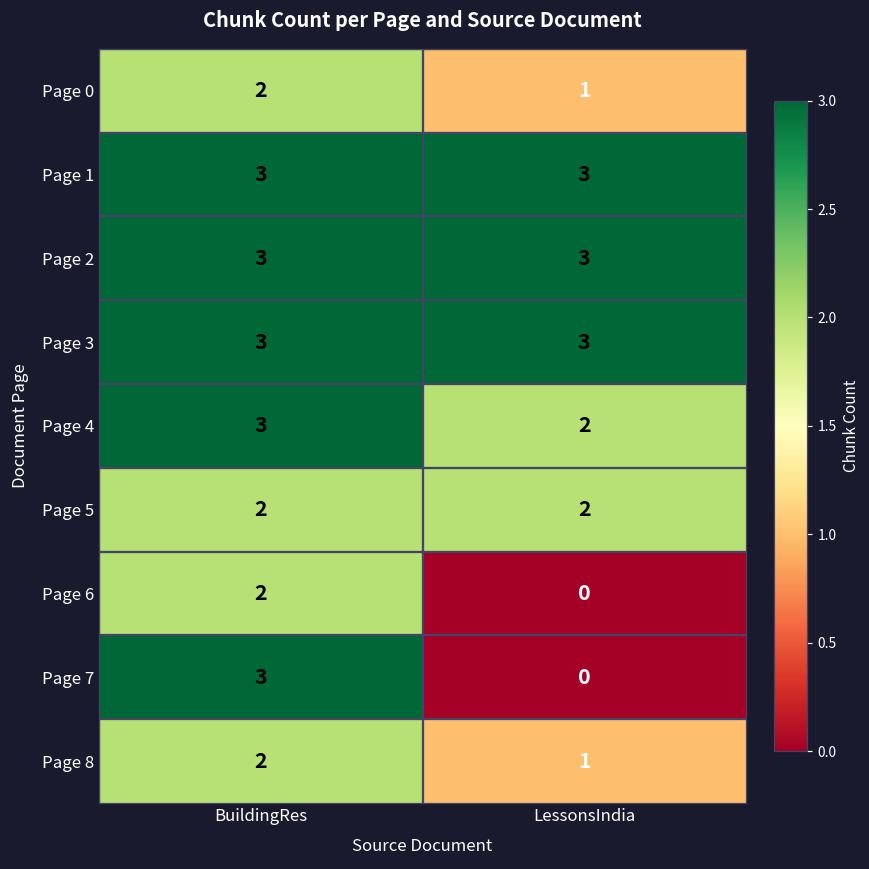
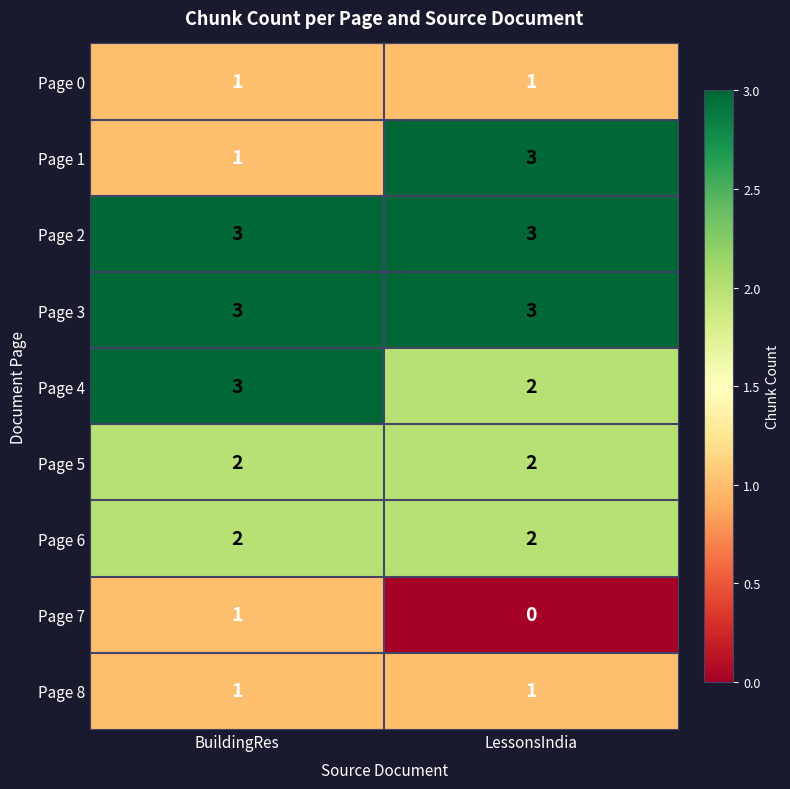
Page 0, BuildingRes: 2 -> 1
Page 1, BuildingRes: 3 -> 1
Page 6, LessonsIndia: 0 -> 2
Page 7, BuildingRes: 3 -> 1
Page 8, BuildingRes: 2 -> 1
